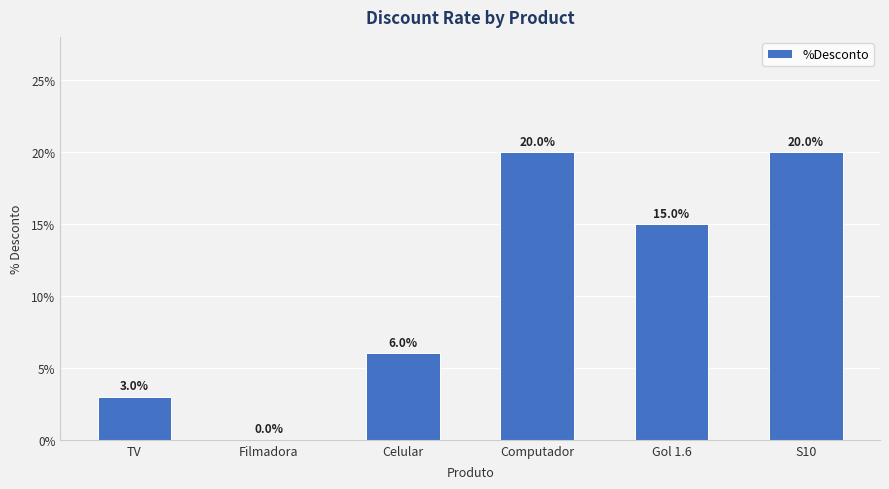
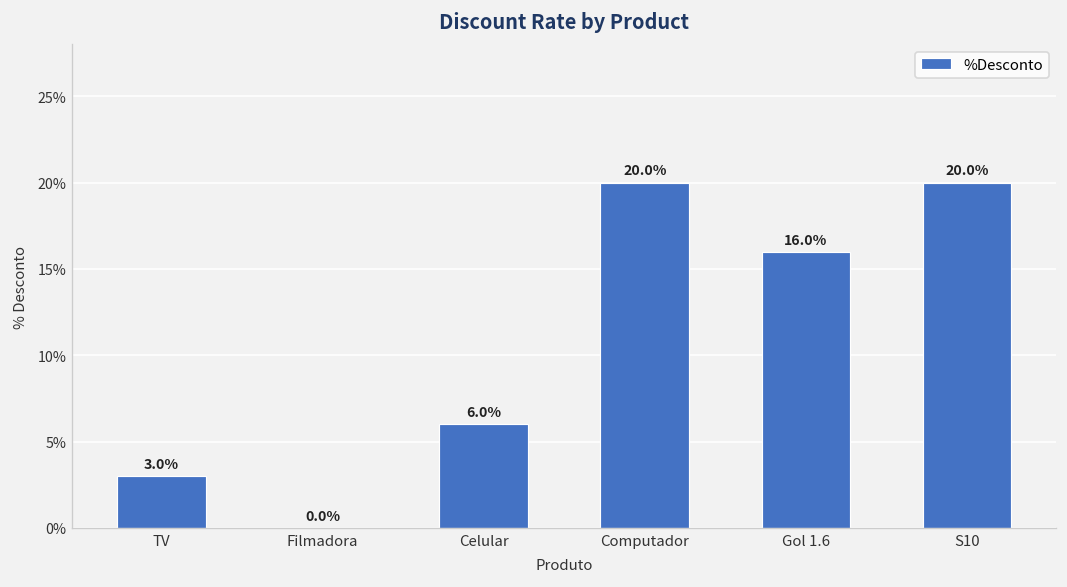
Gol 1.6: 15.0% -> 16.0%
